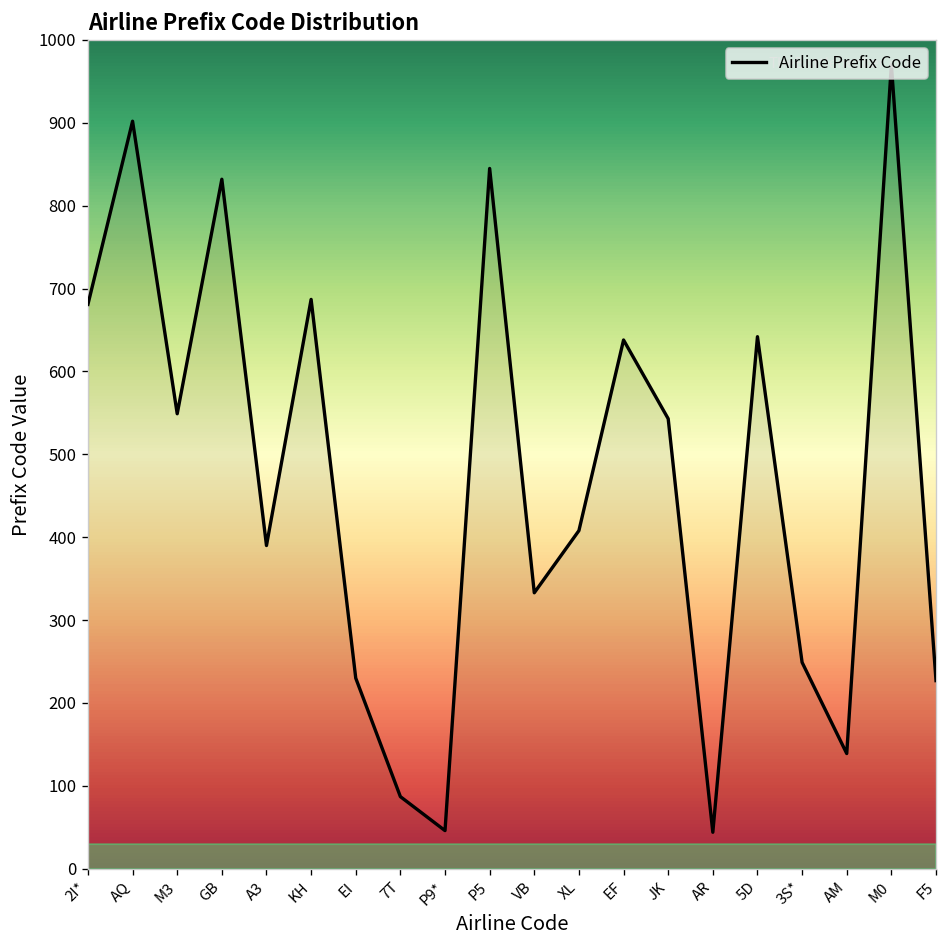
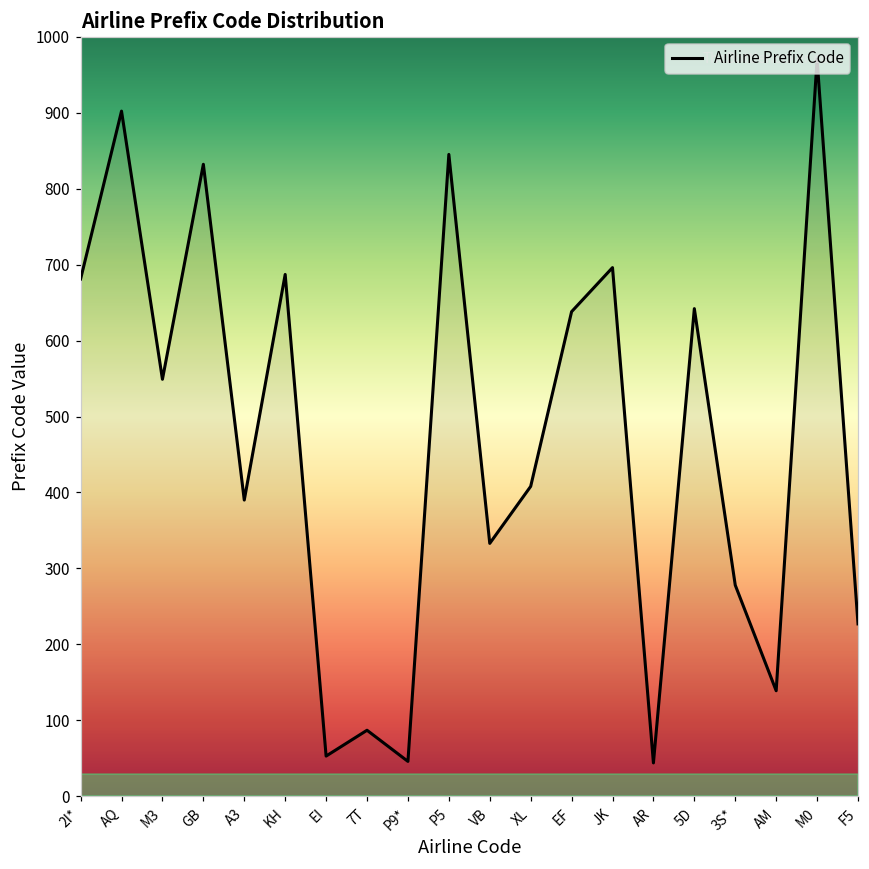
EI: 230 -> 50
JK: 540 -> 700
3S*: 250 -> 280
